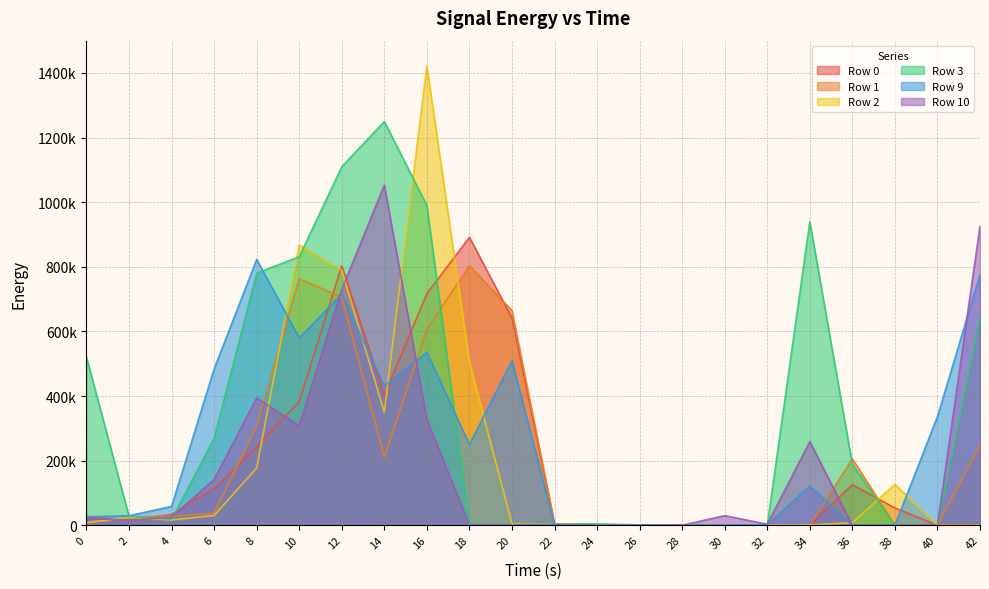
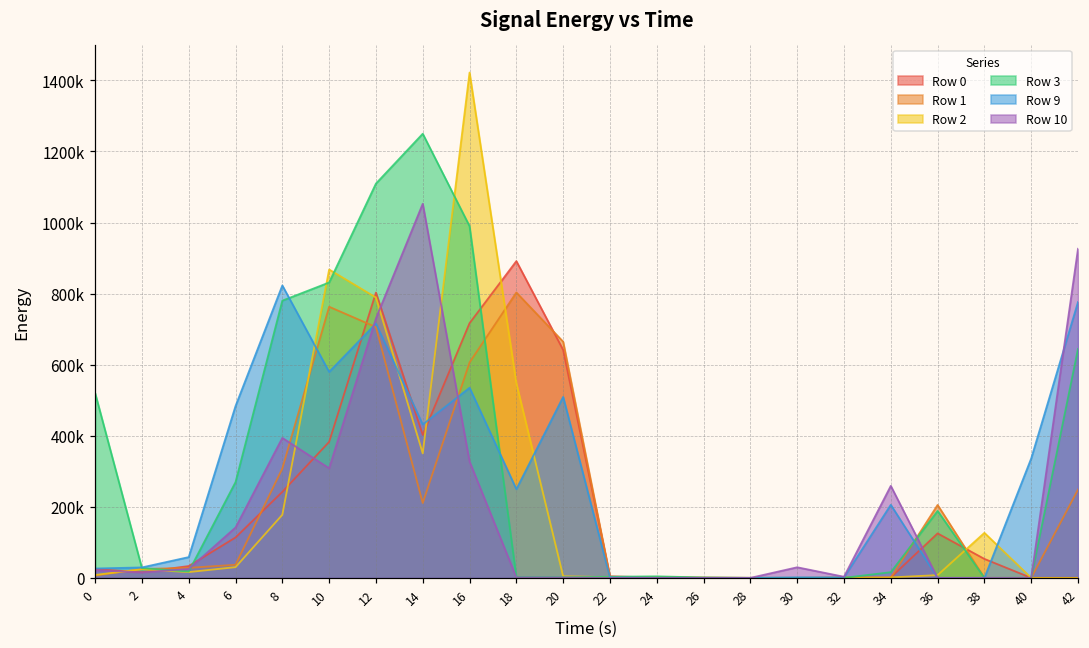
Row 2, 18: 510000 -> 550000
Row 3, 34: 940000 -> 20000
Row 9, 34: 120000 -> 210000
